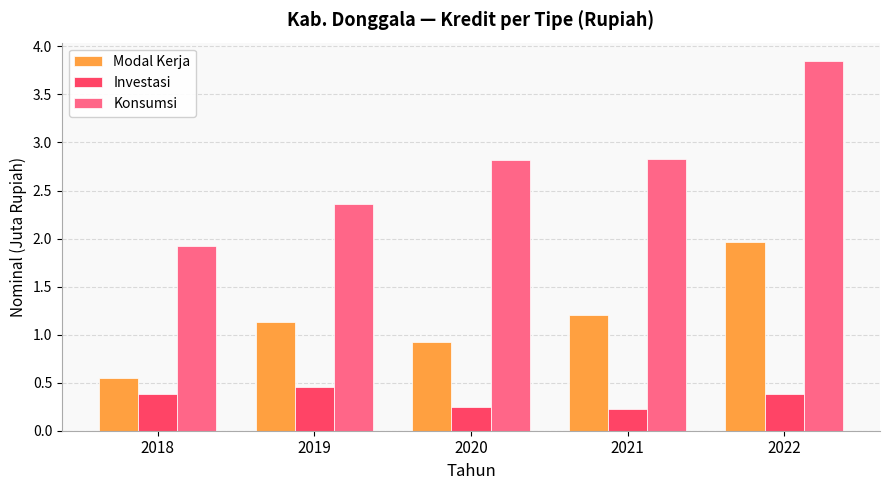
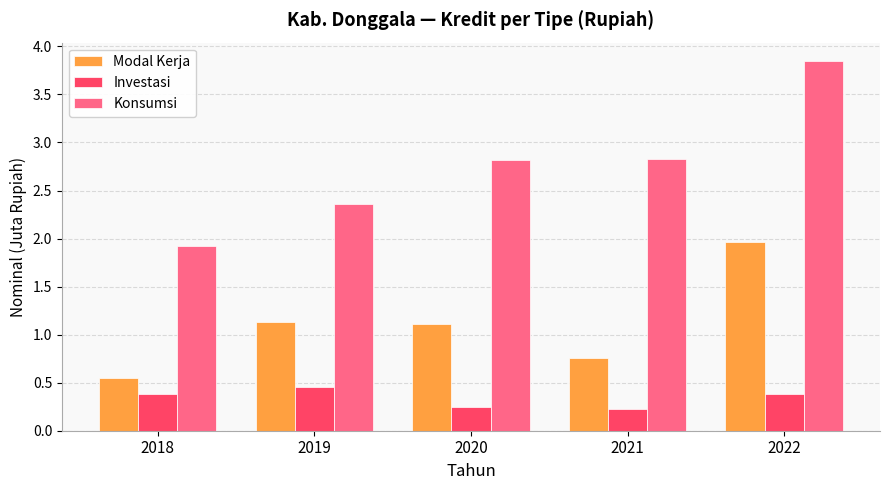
Modal Kerja, 2020: 0.9 -> 1.1
Modal Kerja, 2021: 1.2 -> 0.8
